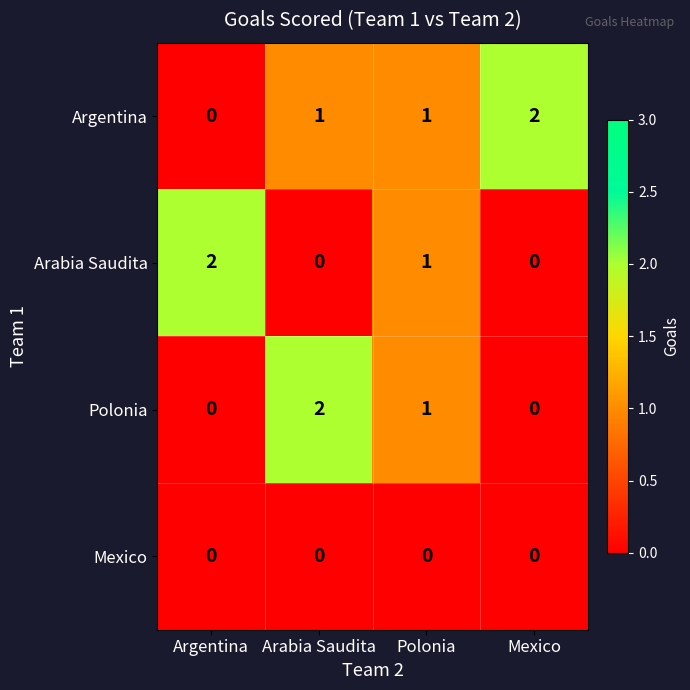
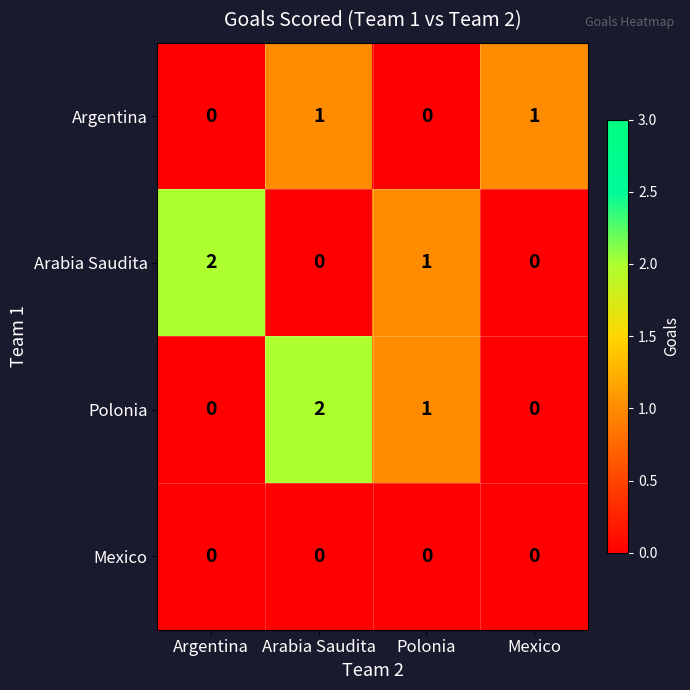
Argentina, Polonia: 1 -> 0
Argentina, Mexico: 2 -> 1
